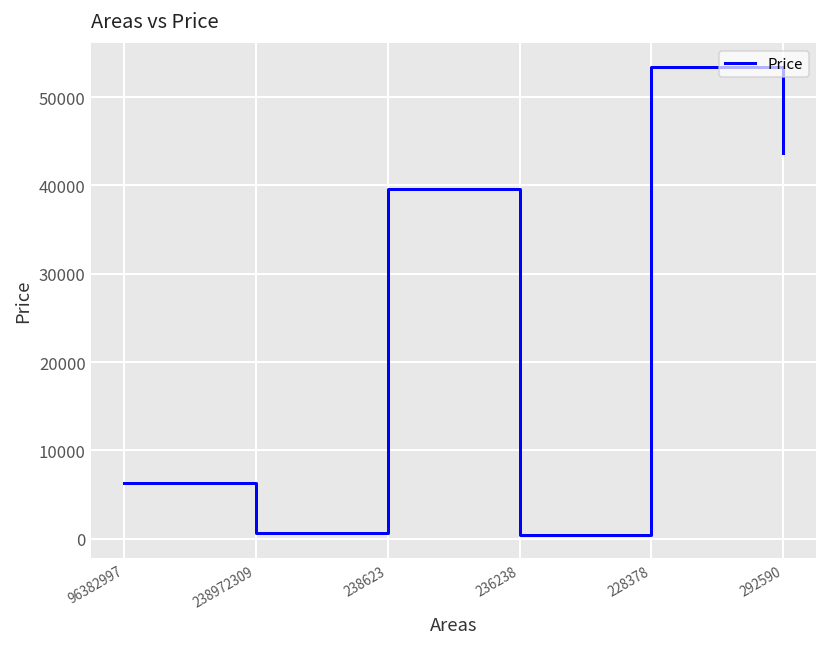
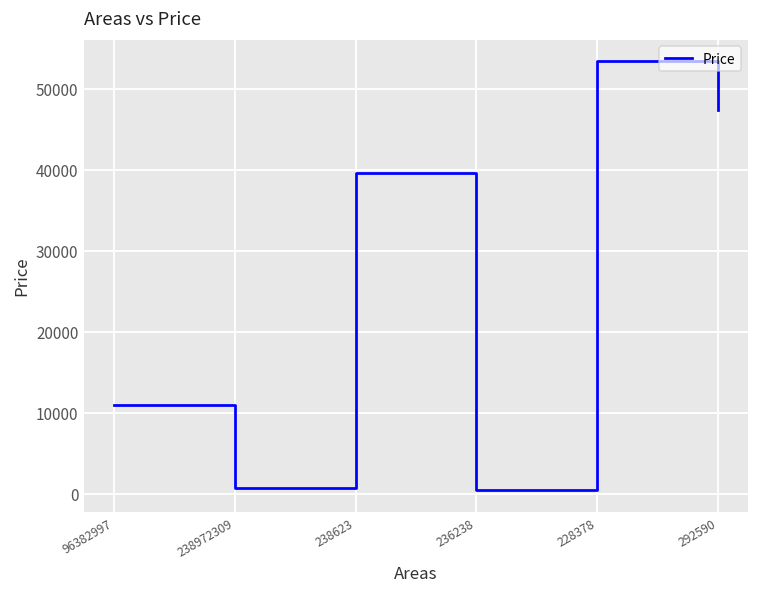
96382997: 6000 -> 11000
292590: 44000 -> 47000
